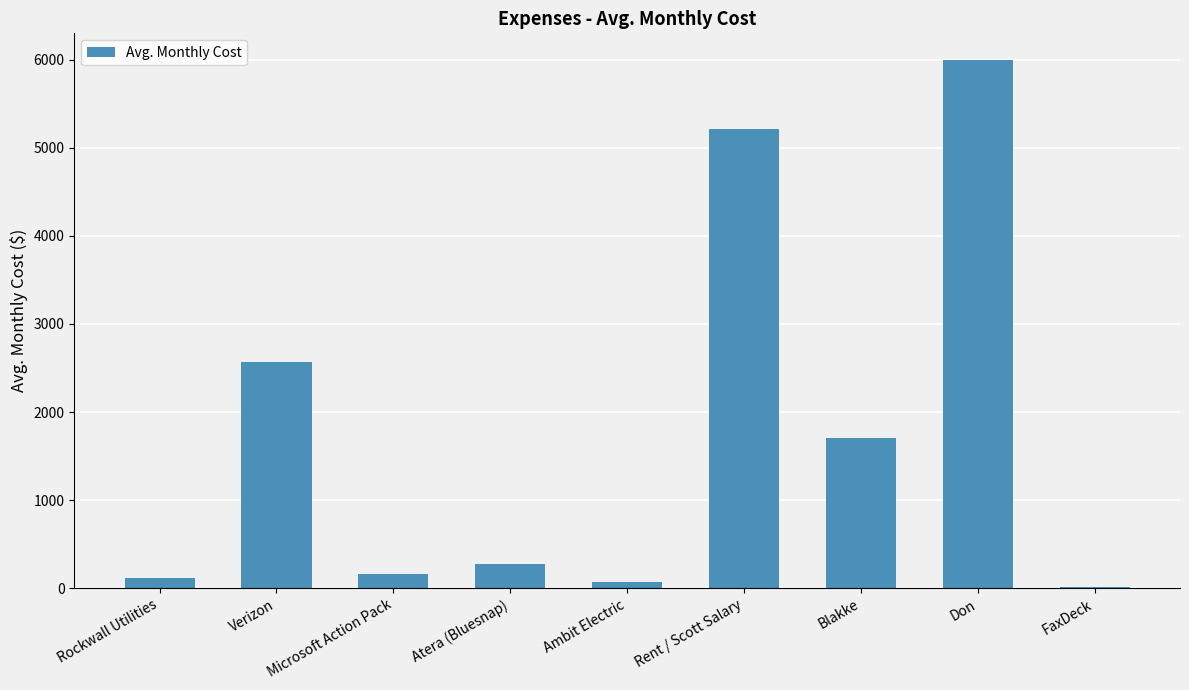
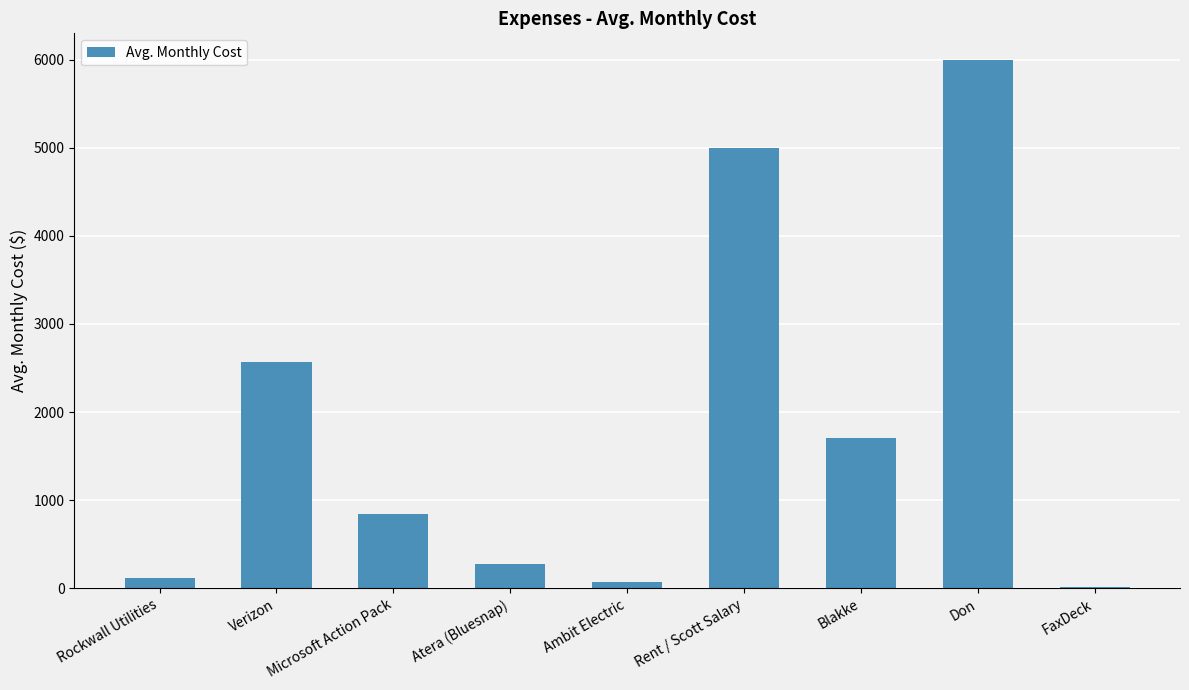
Microsoft Action Pack: 200 -> 800
Rent / Scott Salary: 5200 -> 5000
